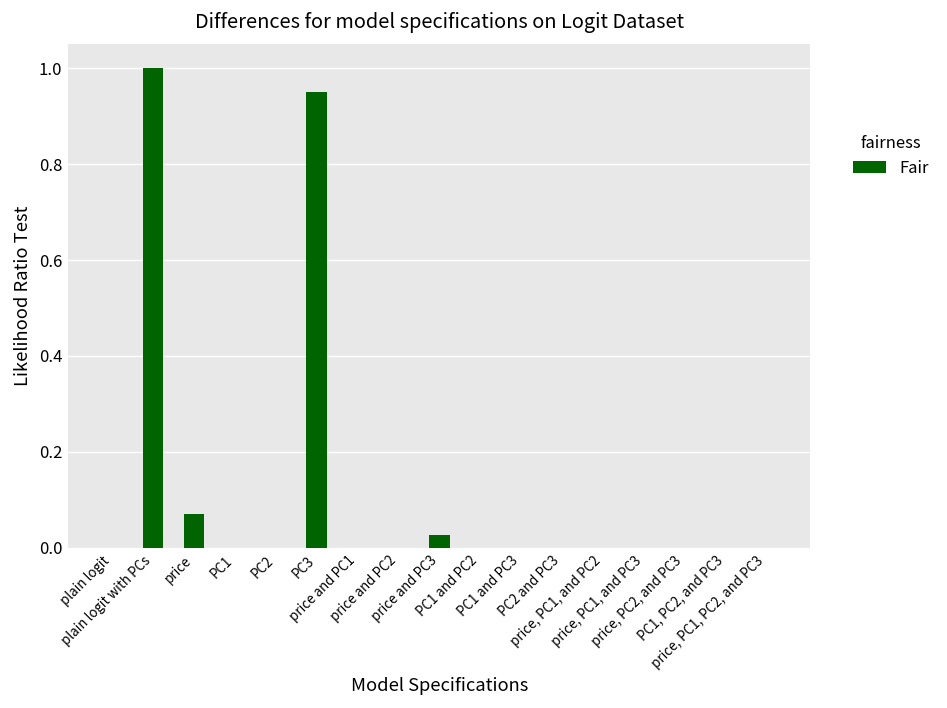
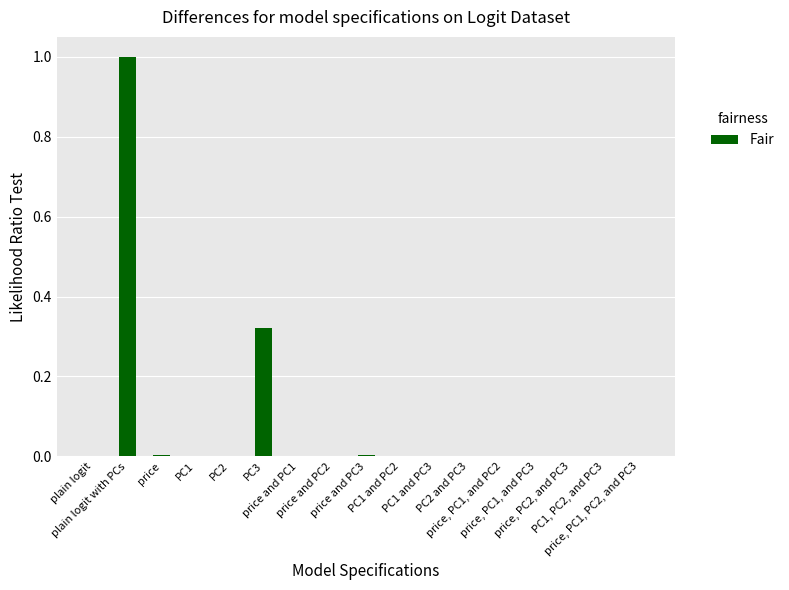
price: 0.07 -> 0.00
PC3: 0.95 -> 0.32
price and PC3: 0.03 -> 0.00
